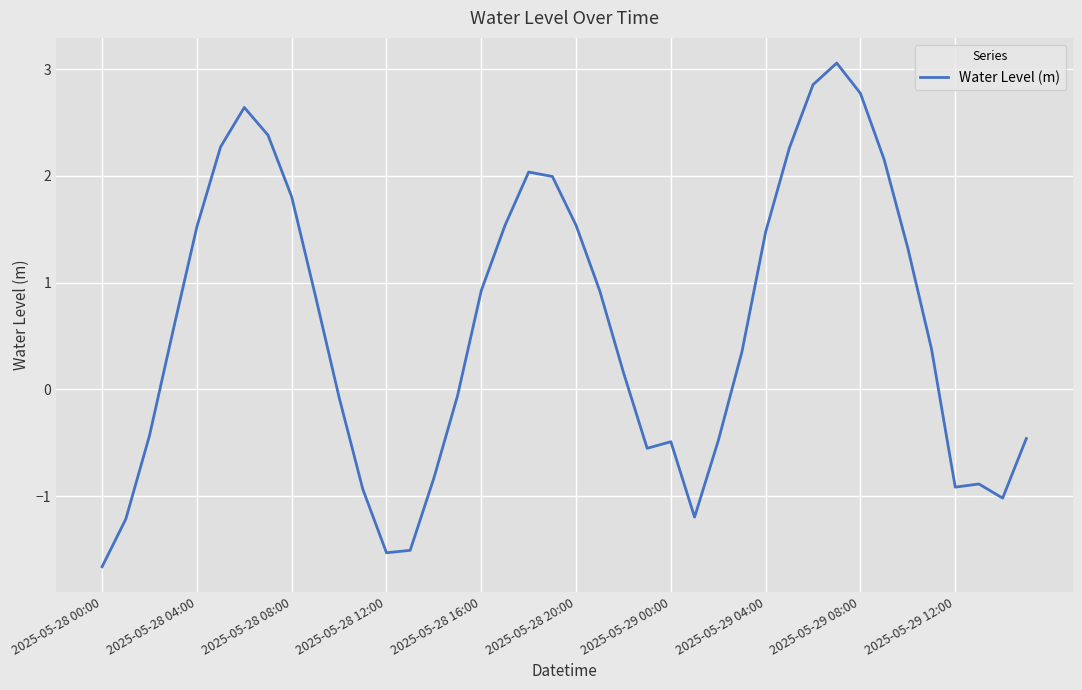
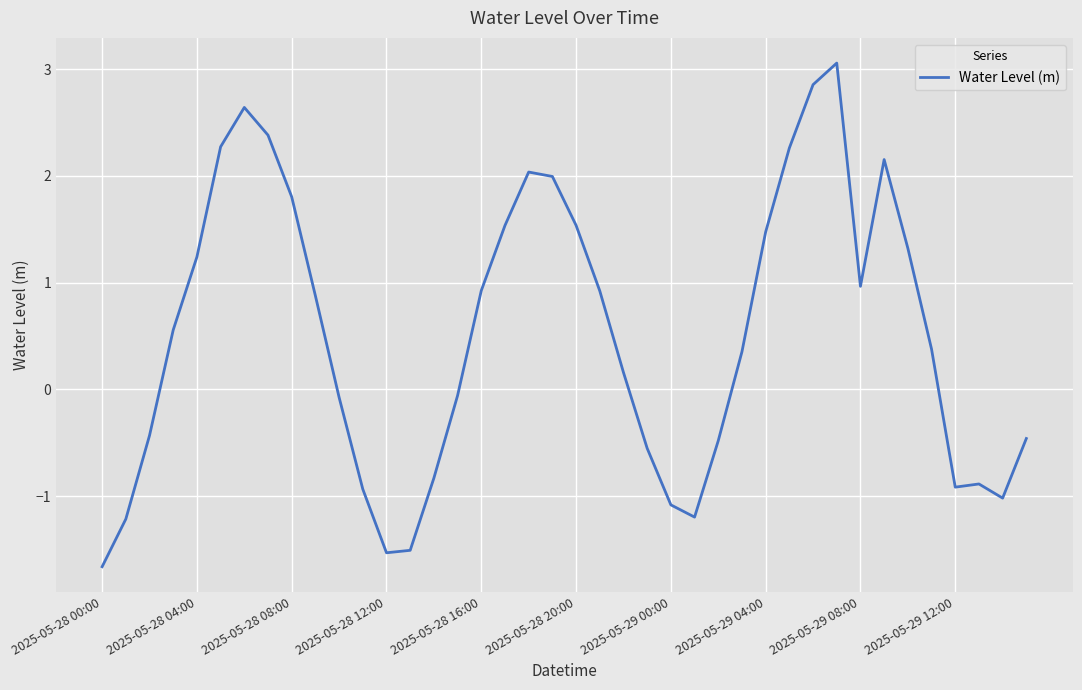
2025-05-28 04:00: 1.53 -> 1.24
2025-05-29 00:00: -0.49 -> -1.08
2025-05-29 08:00: 2.77 -> 0.97
